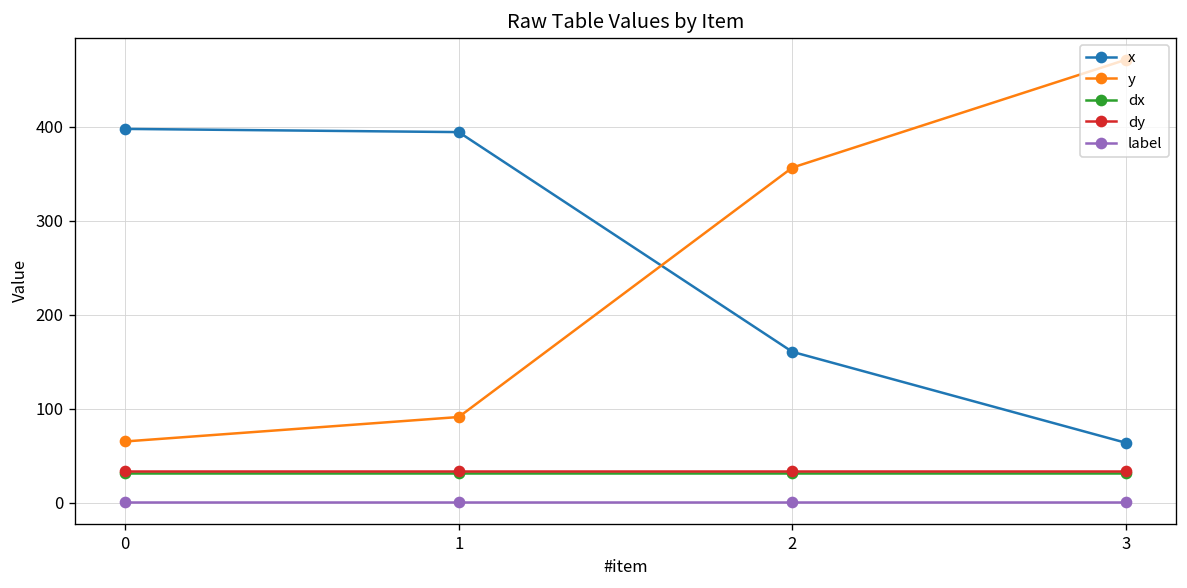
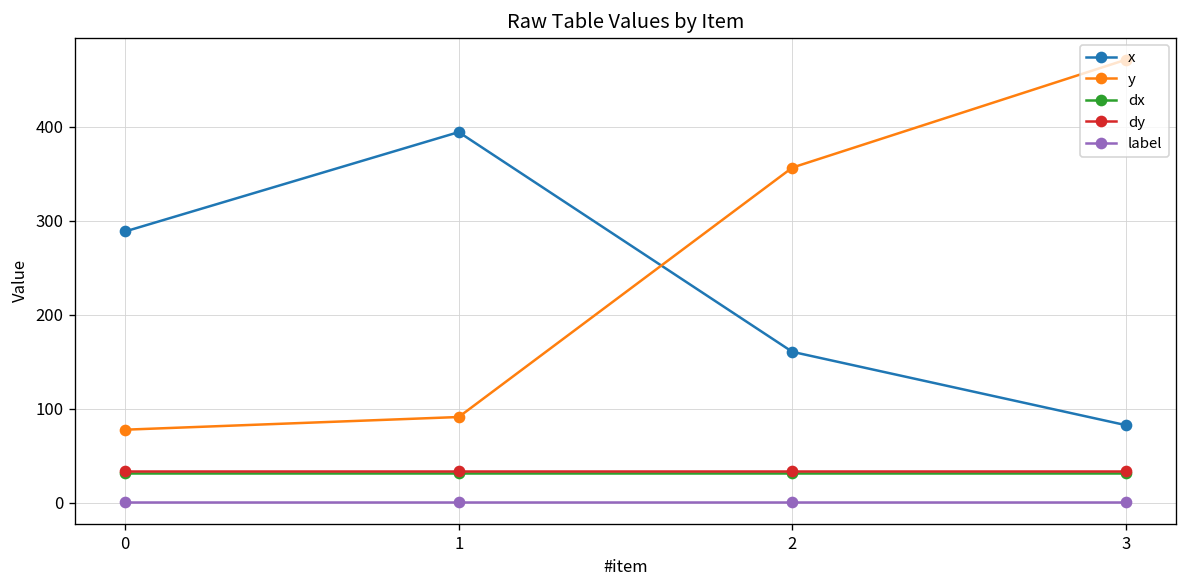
x, 0: 400 -> 290
y, 0: 70 -> 80
x, 3: 60 -> 80
